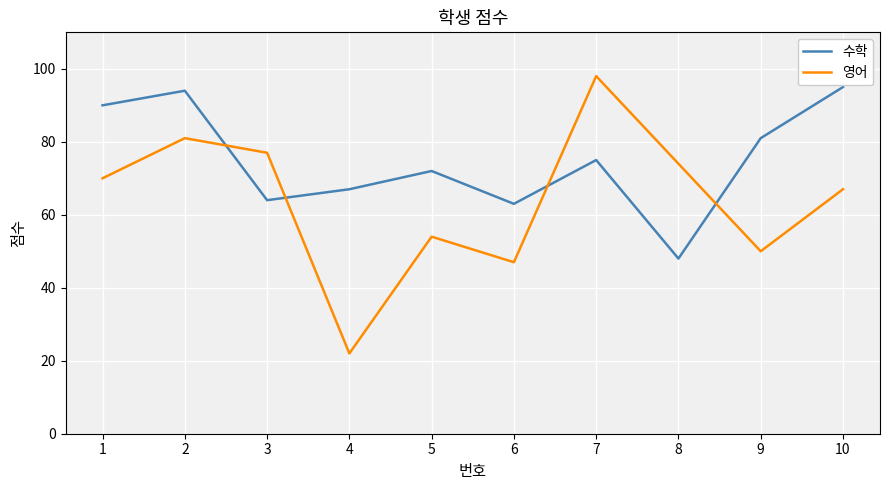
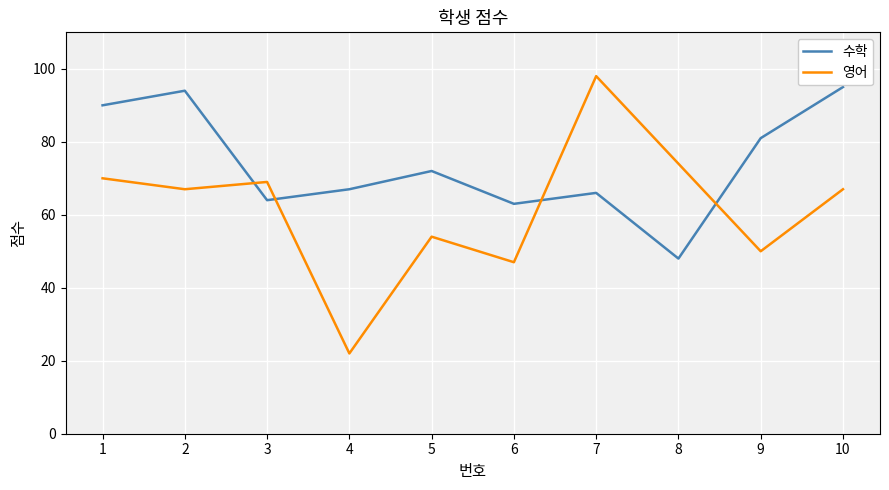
영어, 2: 81 -> 67
영어, 3: 77 -> 69
수학, 7: 75 -> 66
